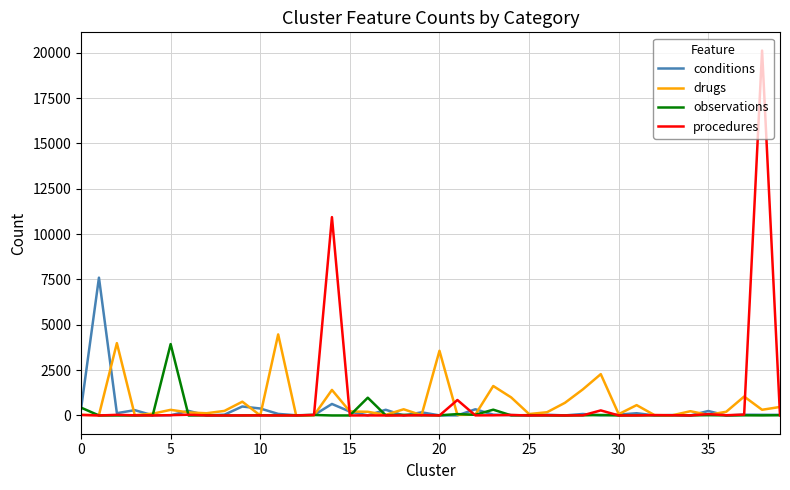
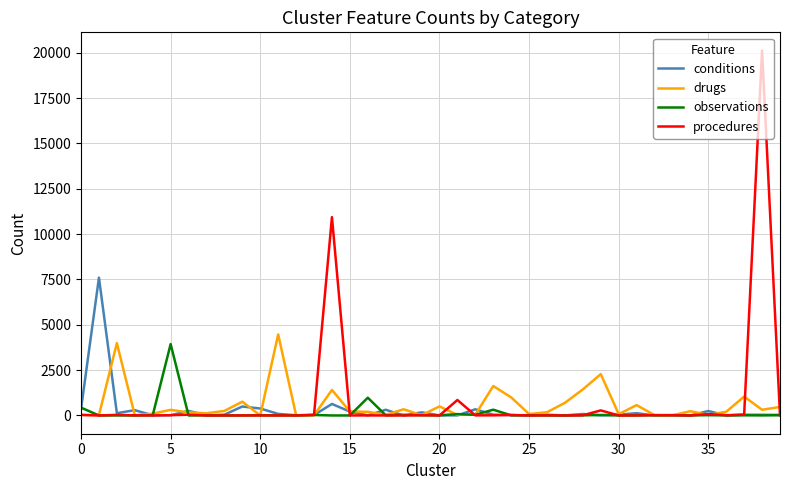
drugs, 20: 3600 -> 500
